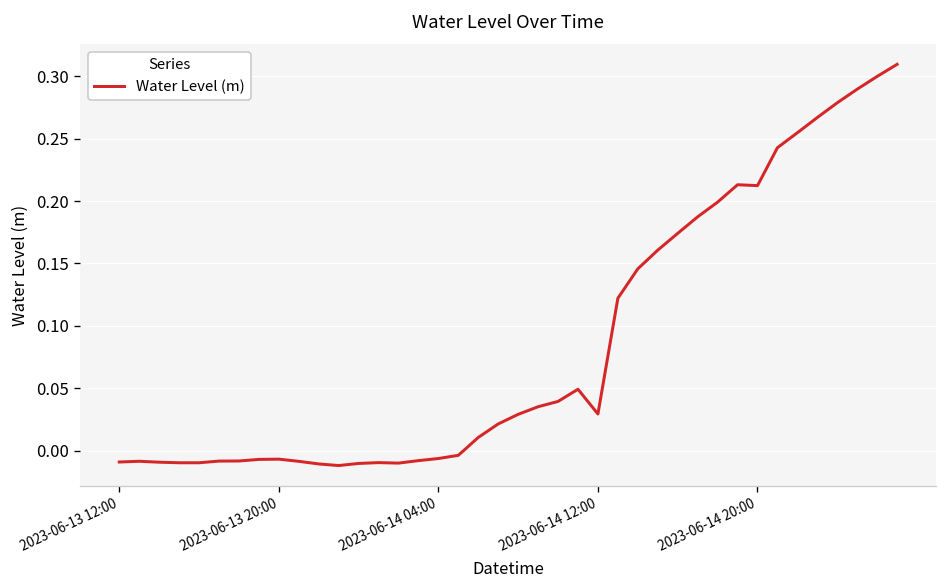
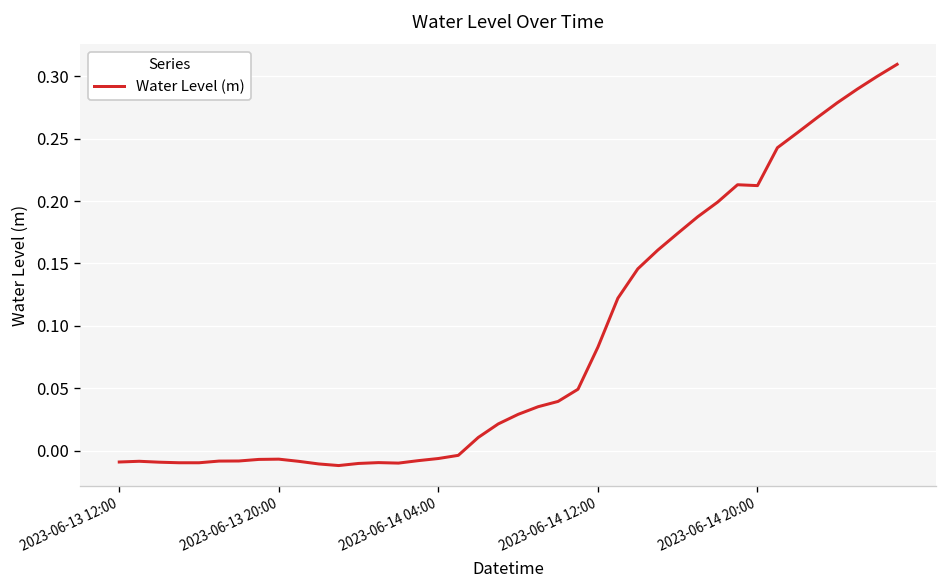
2023-06-14 12:00: 0.029 -> 0.083
